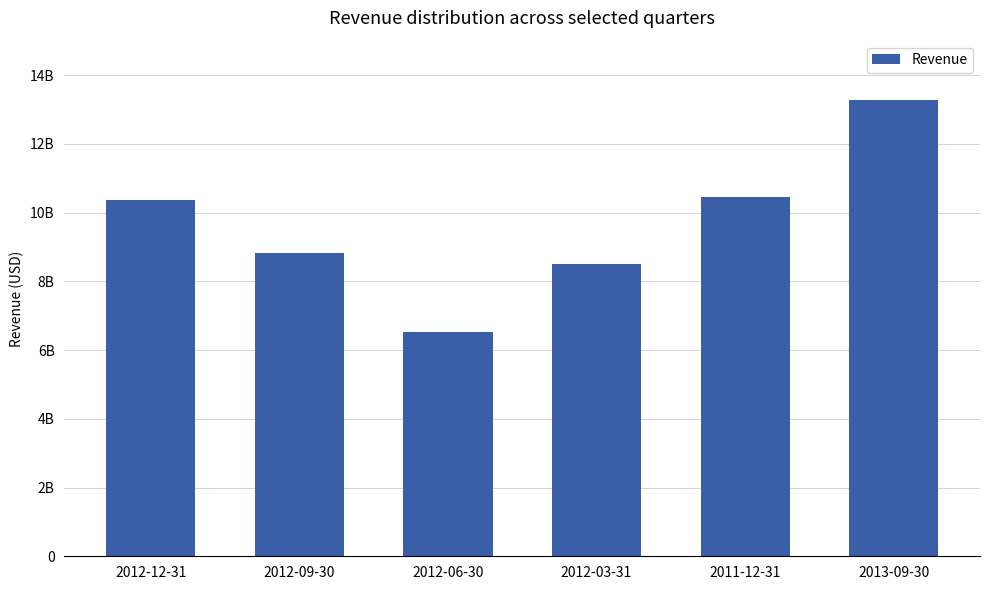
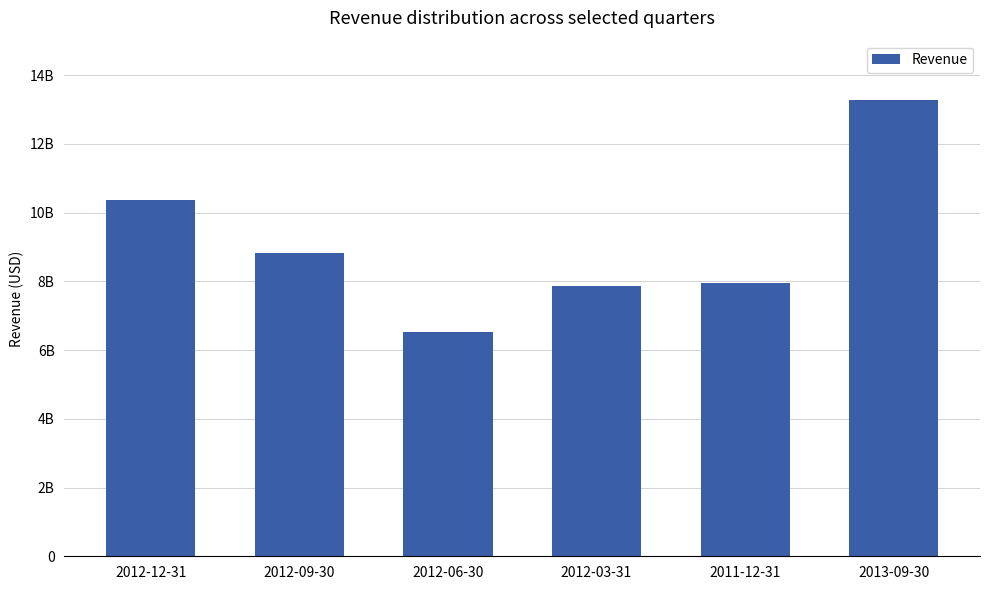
2012-03-31: 8500000000 -> 7900000000
2011-12-31: 10500000000 -> 7900000000
